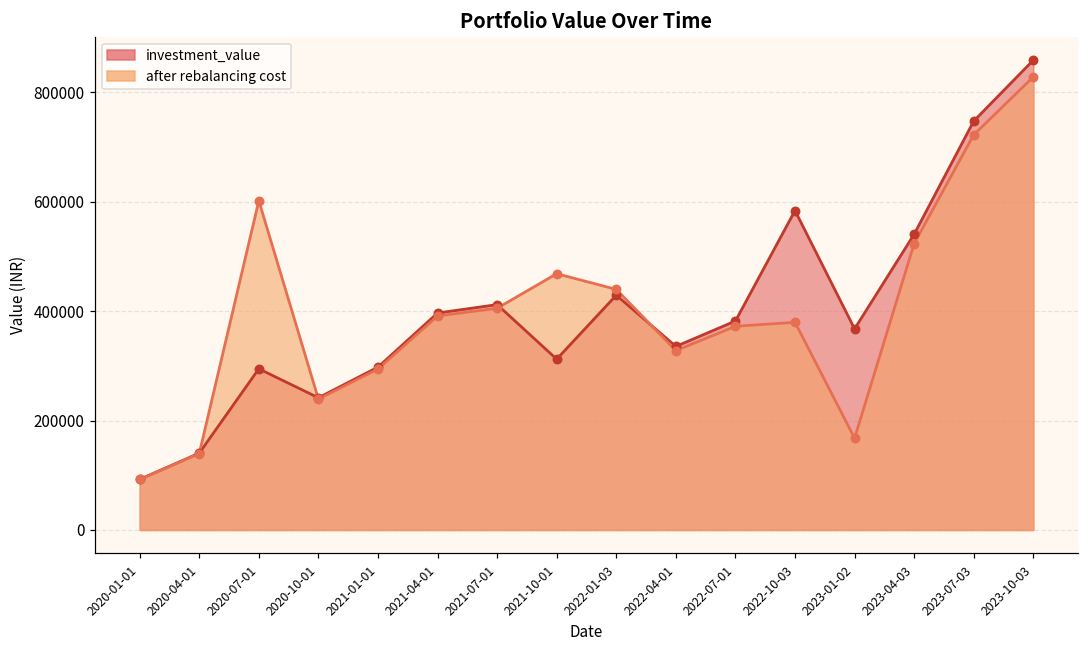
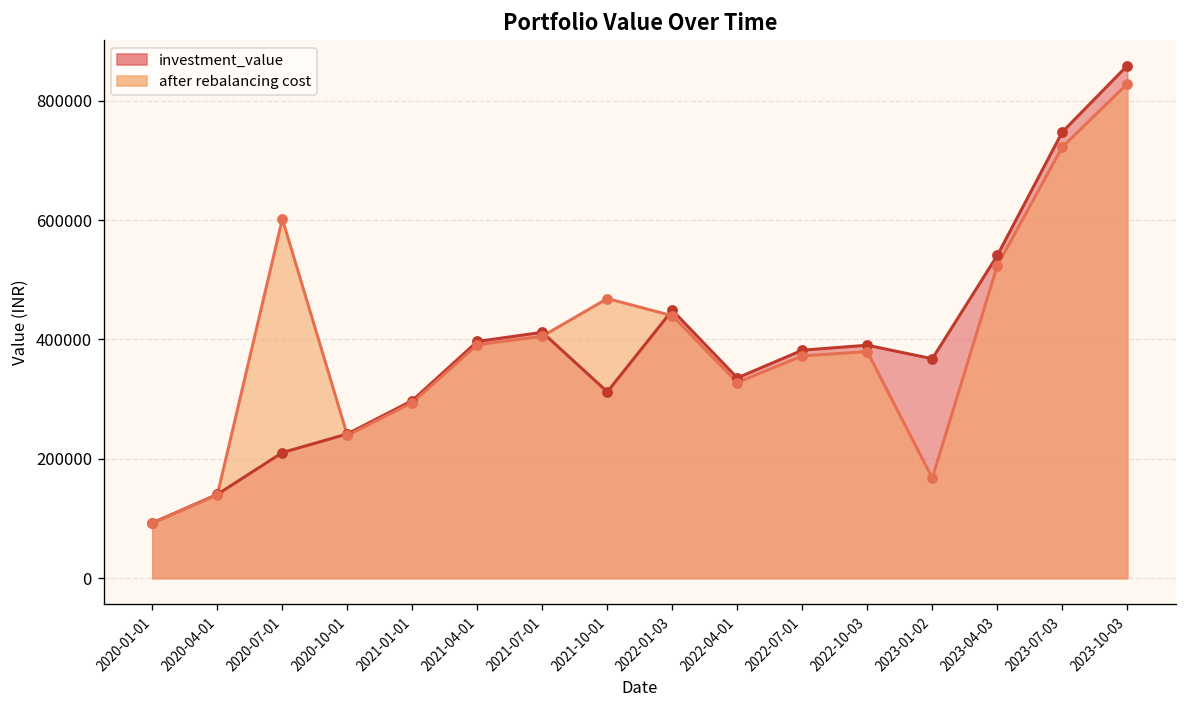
investment_value, 2020-07-01: 290000 -> 210000
investment_value, 2022-01-03: 430000 -> 450000
investment_value, 2022-10-03: 580000 -> 390000
